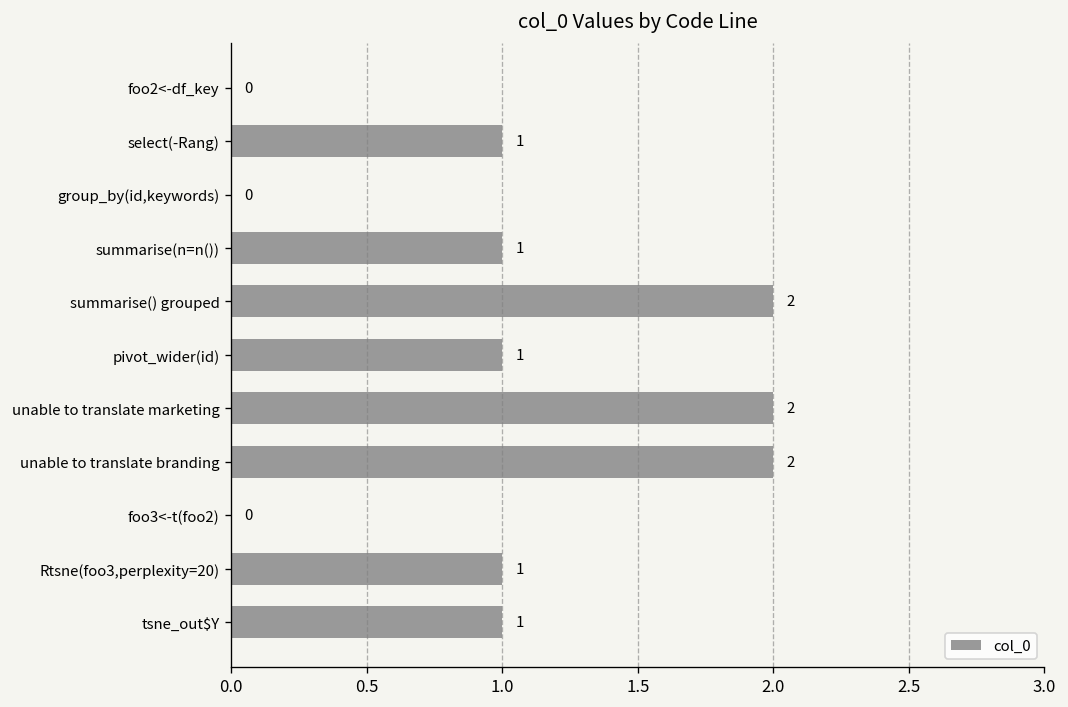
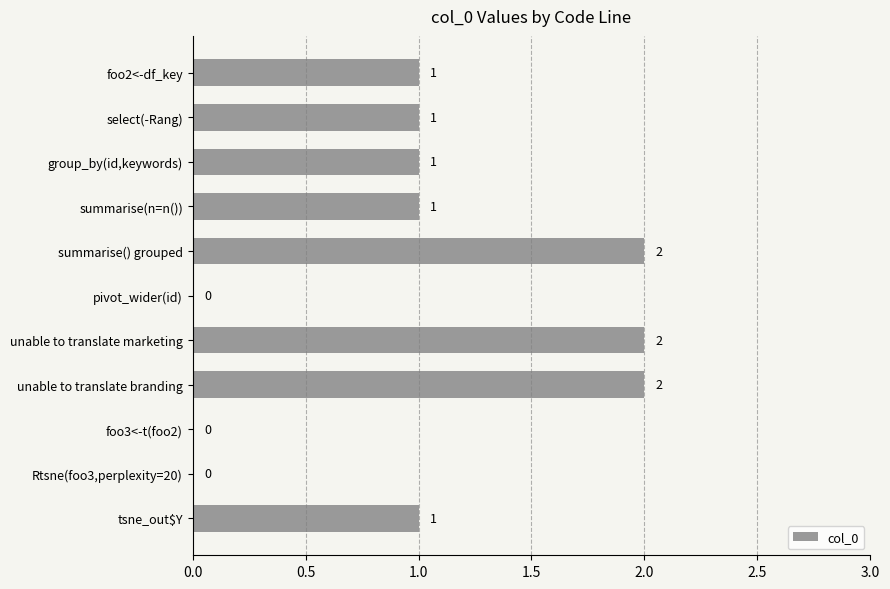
foo2<-df_key: 0 -> 1
group_by(id,keywords): 0 -> 1
pivot_wider(id): 1 -> 0
Rtsne(foo3,perplexity=20): 1 -> 0
